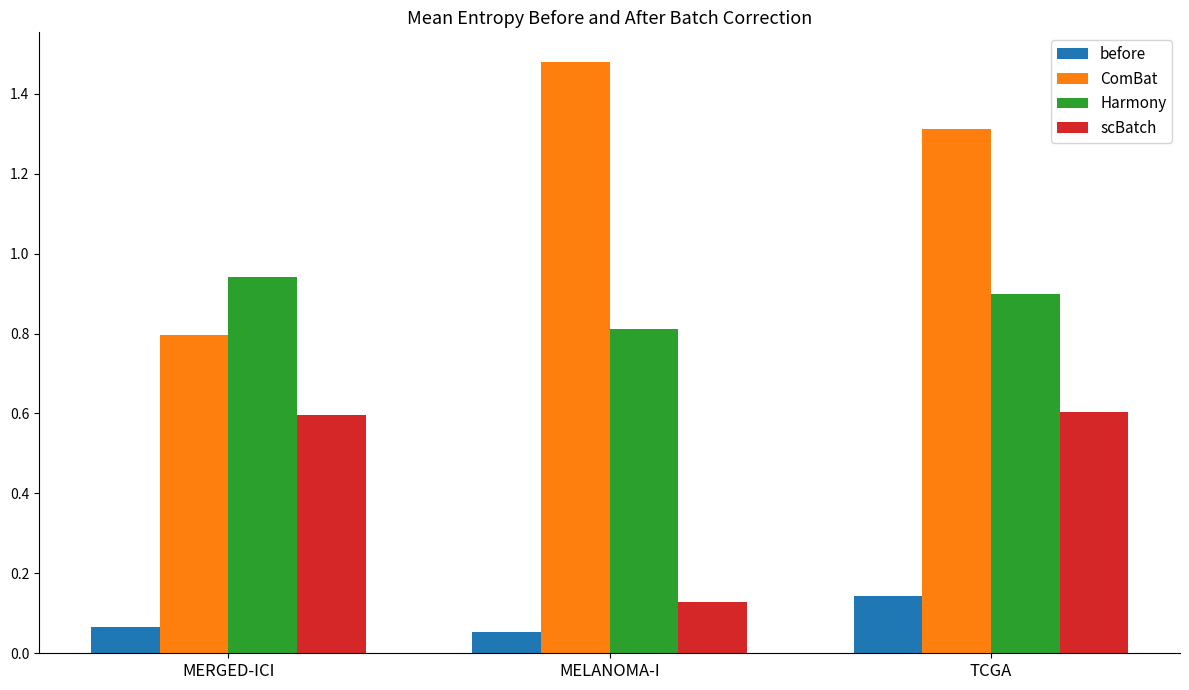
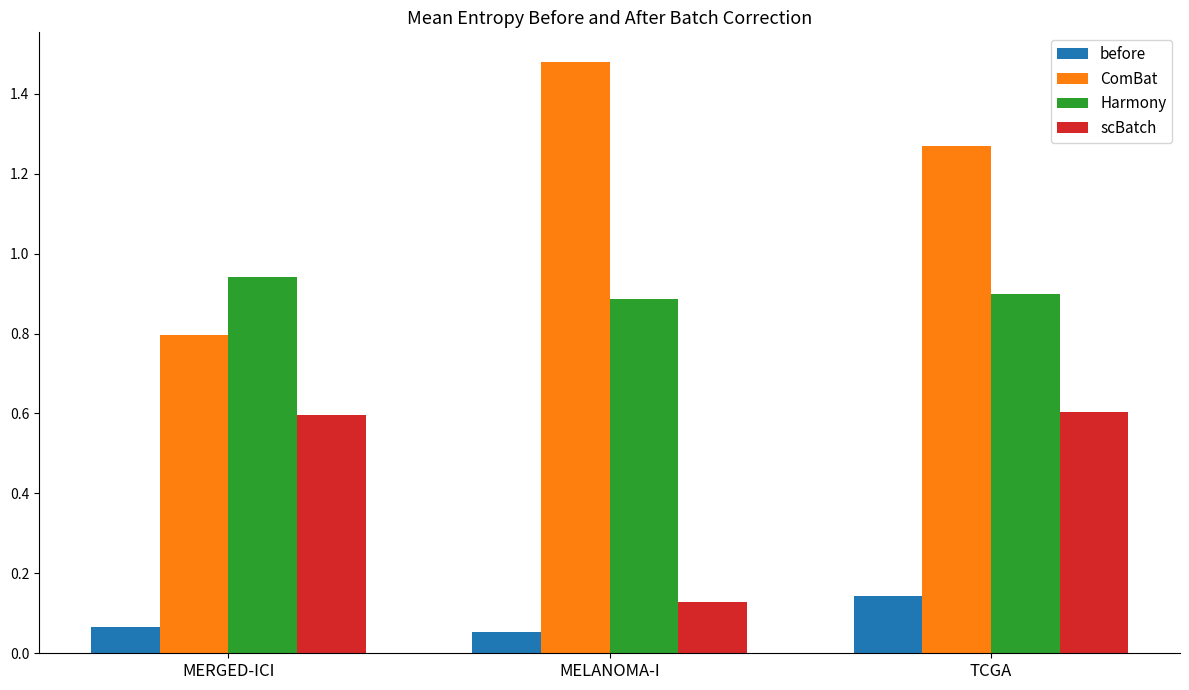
Harmony, MELANOMA-I: 0.81 -> 0.89
ComBat, TCGA: 1.31 -> 1.27
